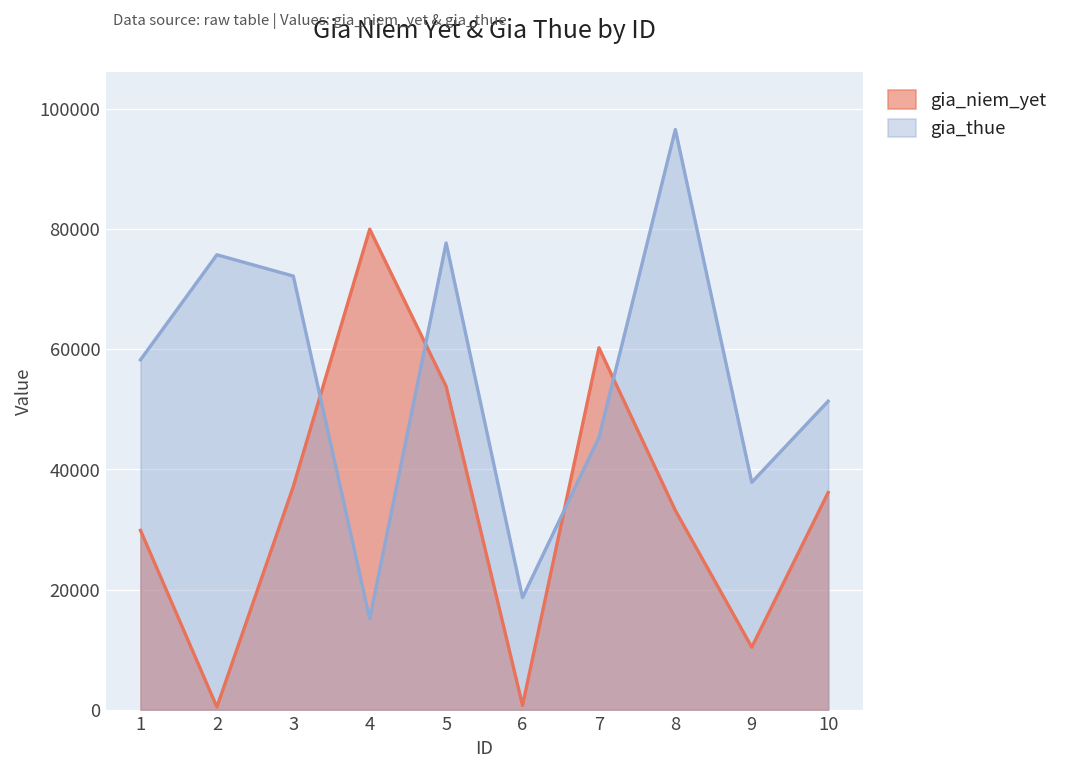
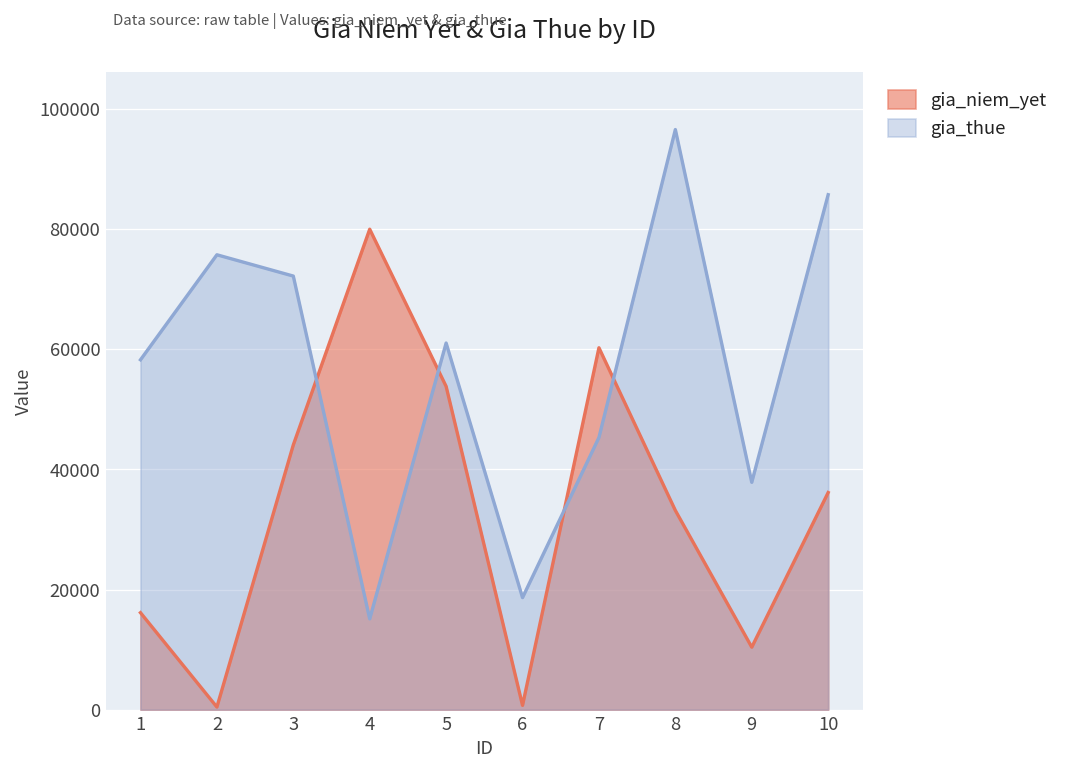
gia_niem_yet, 1: 30000 -> 16000
gia_niem_yet, 3: 37000 -> 44000
gia_thue, 5: 78000 -> 61000
gia_thue, 10: 51000 -> 86000
